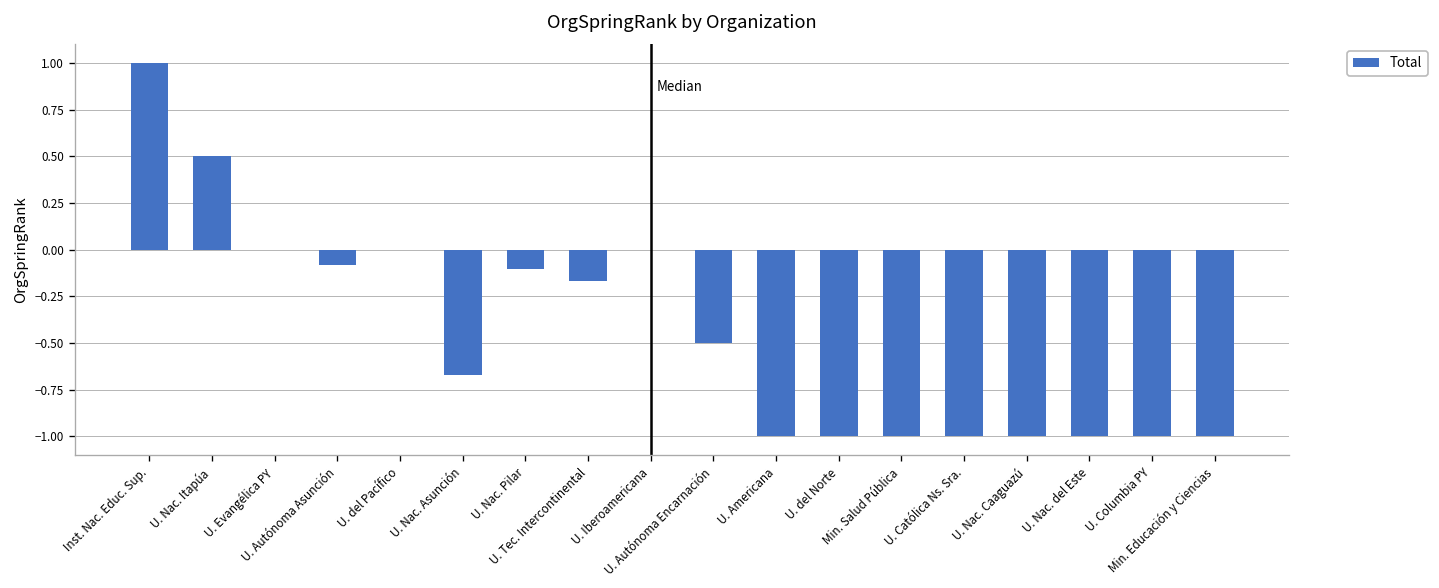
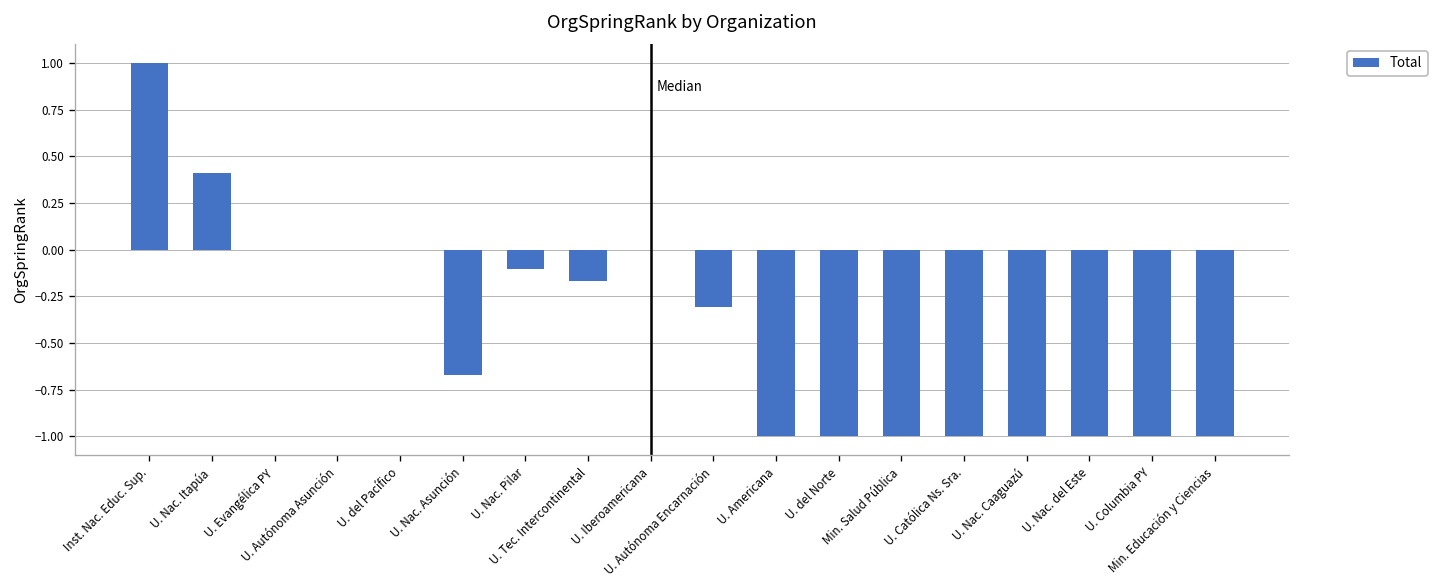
U. Nac. Itapúa: 0.50 -> 0.41
U. Autónoma Asunción: -0.08 -> 0.00
U. Autónoma Encarnación: -0.50 -> -0.31
